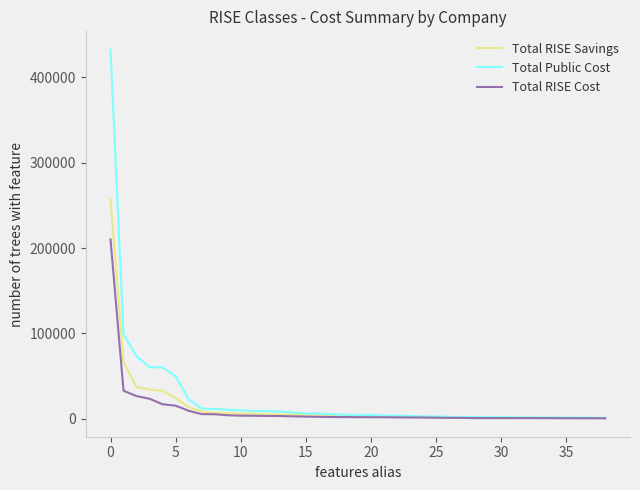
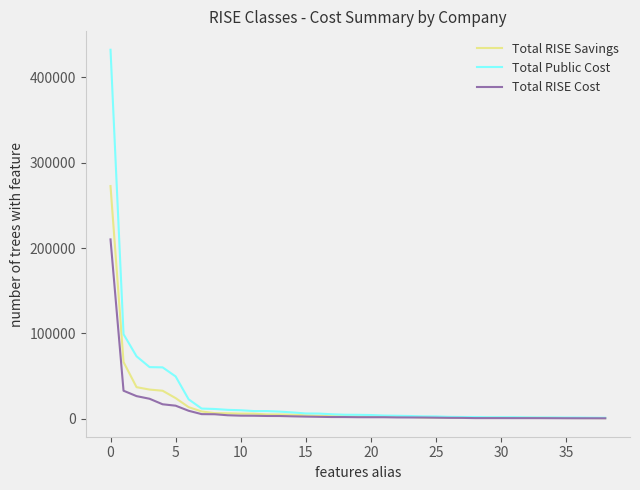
Total RISE Savings, 0: 260000 -> 270000
